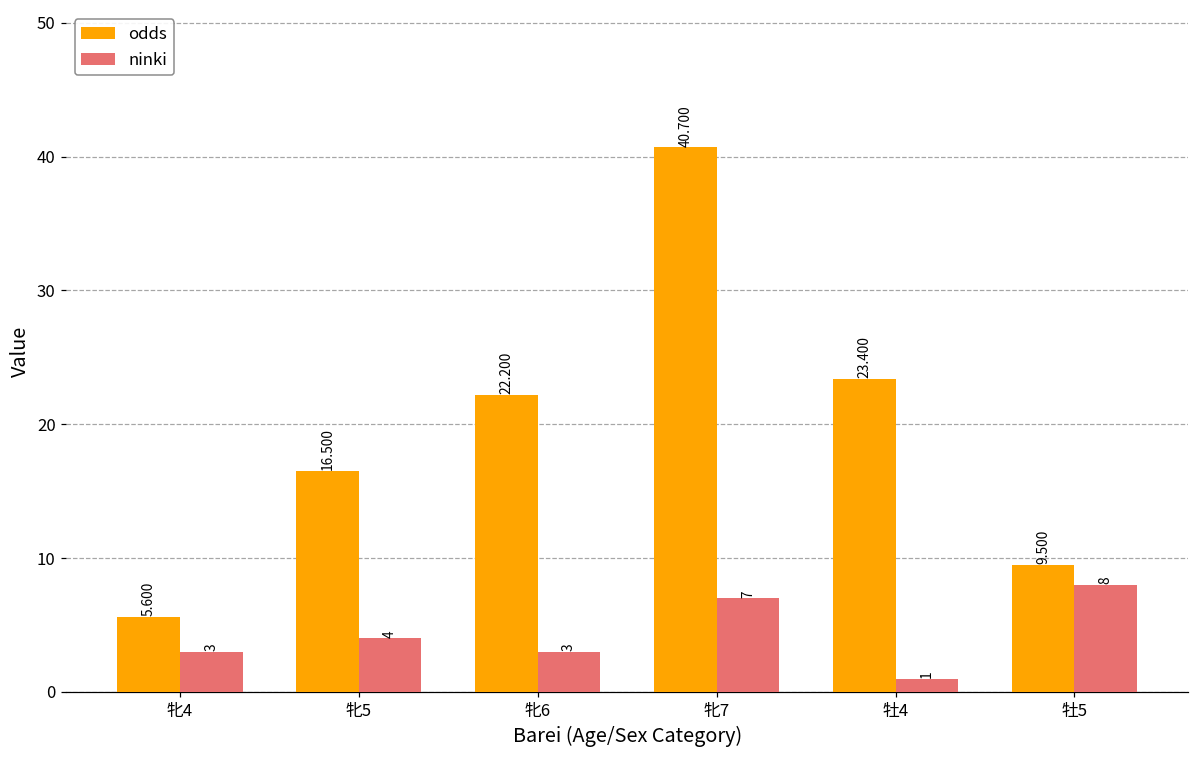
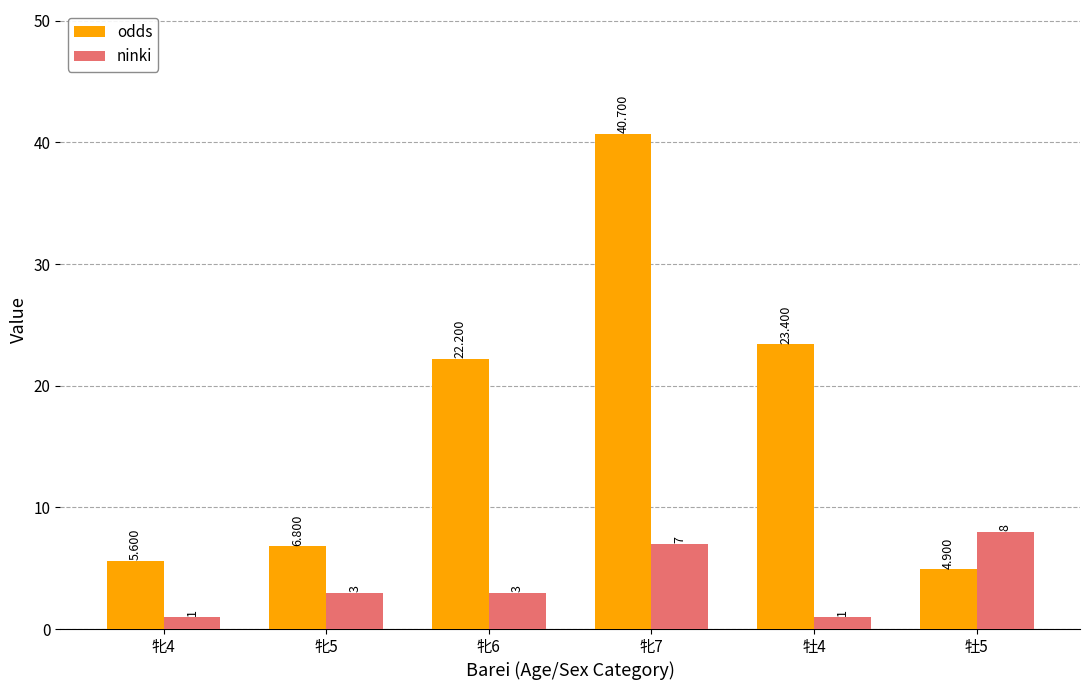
ninki, 牝4: 3 -> 1
odds, 牝5: 16.500 -> 6.800
ninki, 牝5: 4 -> 3
odds, 牡5: 9.500 -> 4.900
